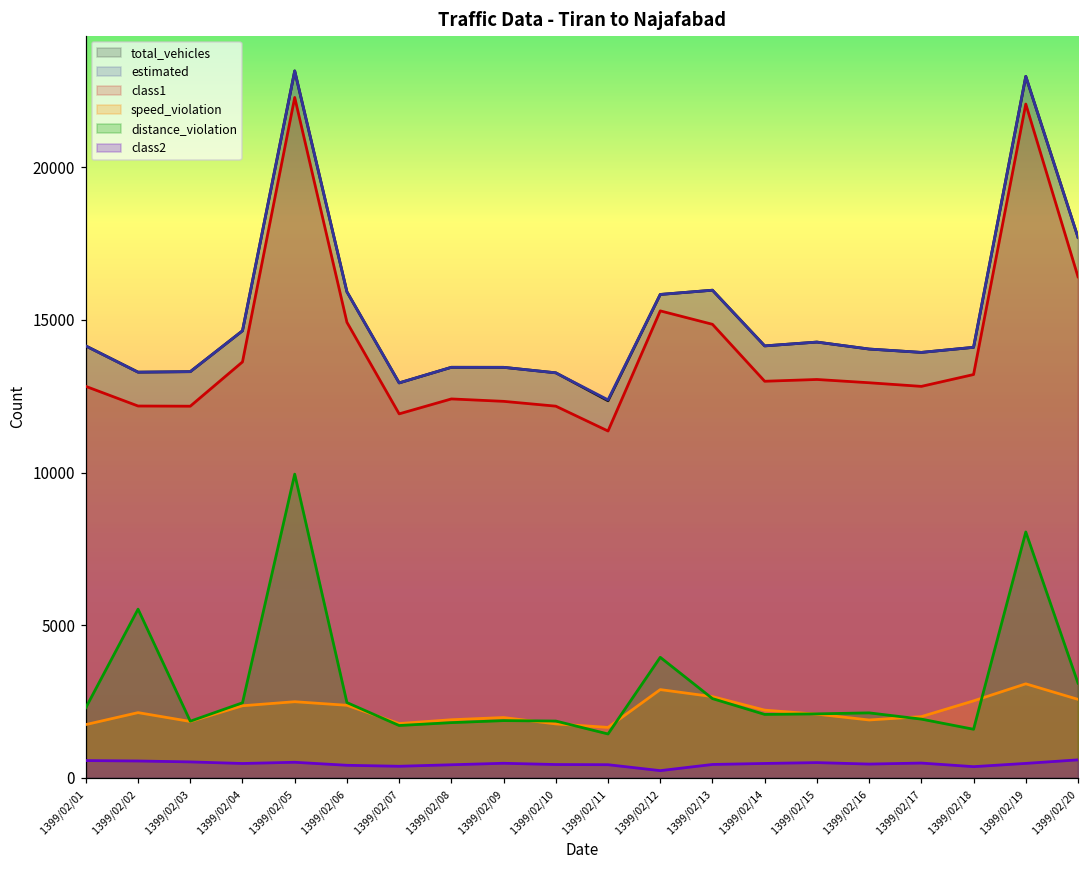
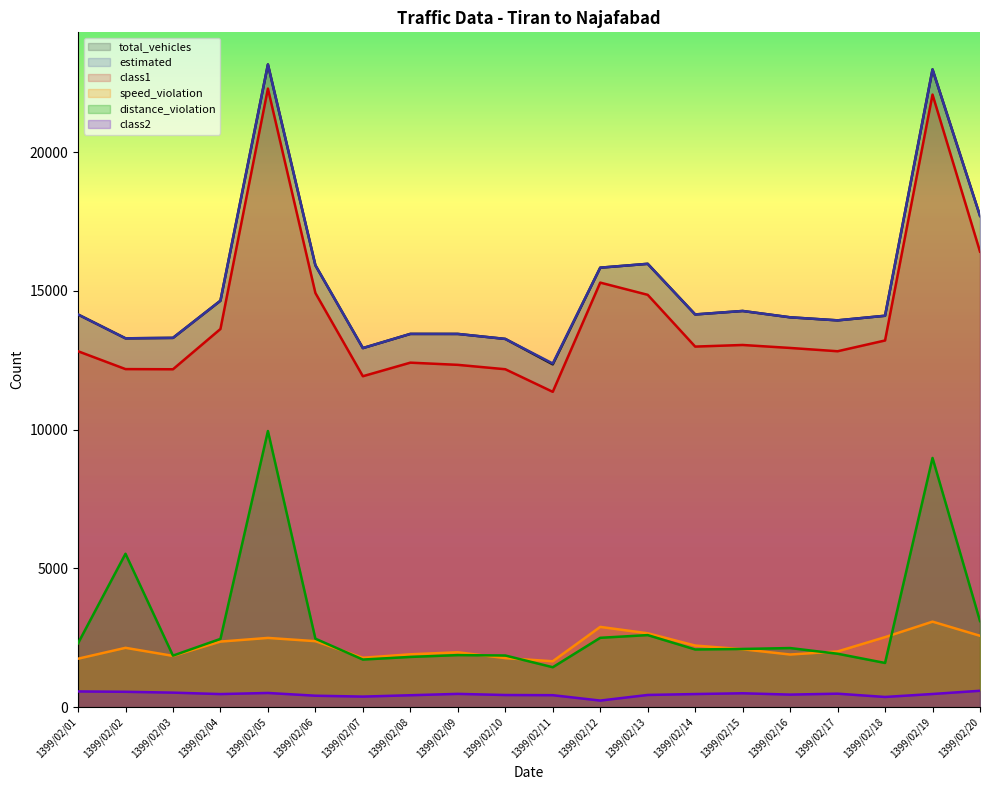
distance_violation, 1399/02/12: 3900 -> 2500
distance_violation, 1399/02/19: 8100 -> 9000
